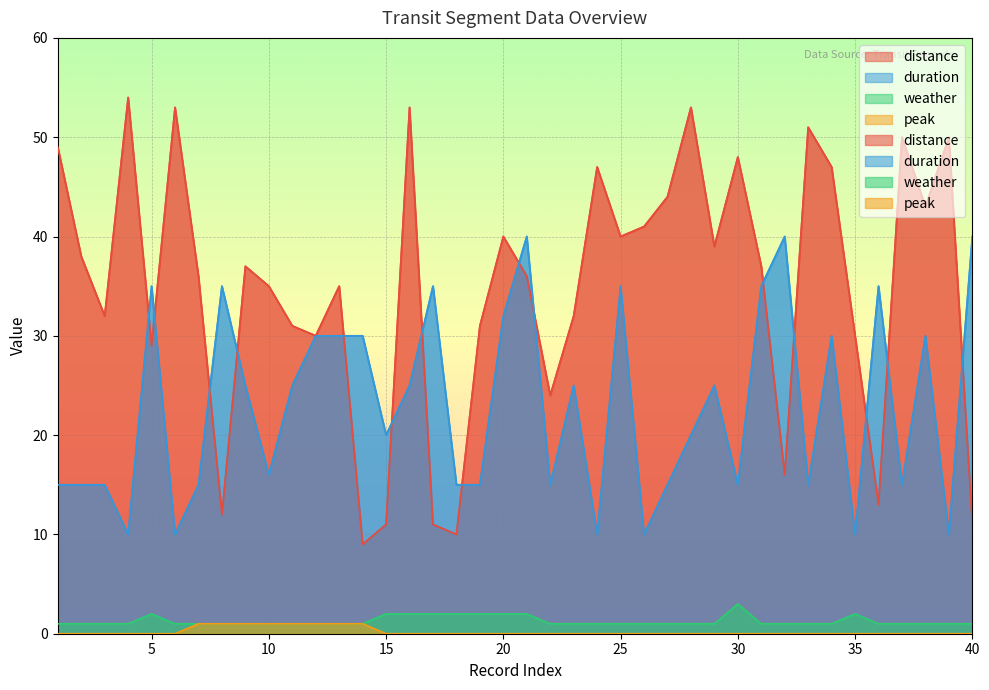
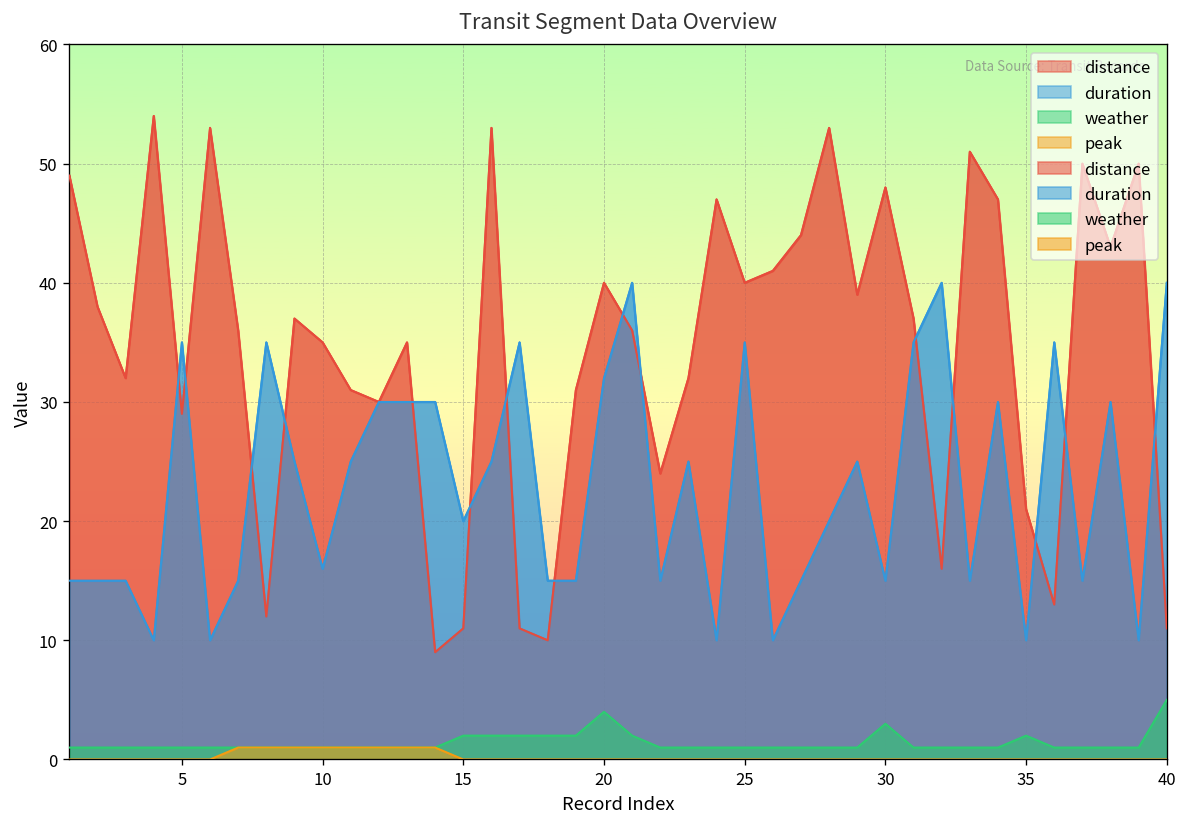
weather, 5: 2 -> 1
weather, 20: 2 -> 4
distance, 35: 30 -> 21
weather, 40: 1 -> 5
